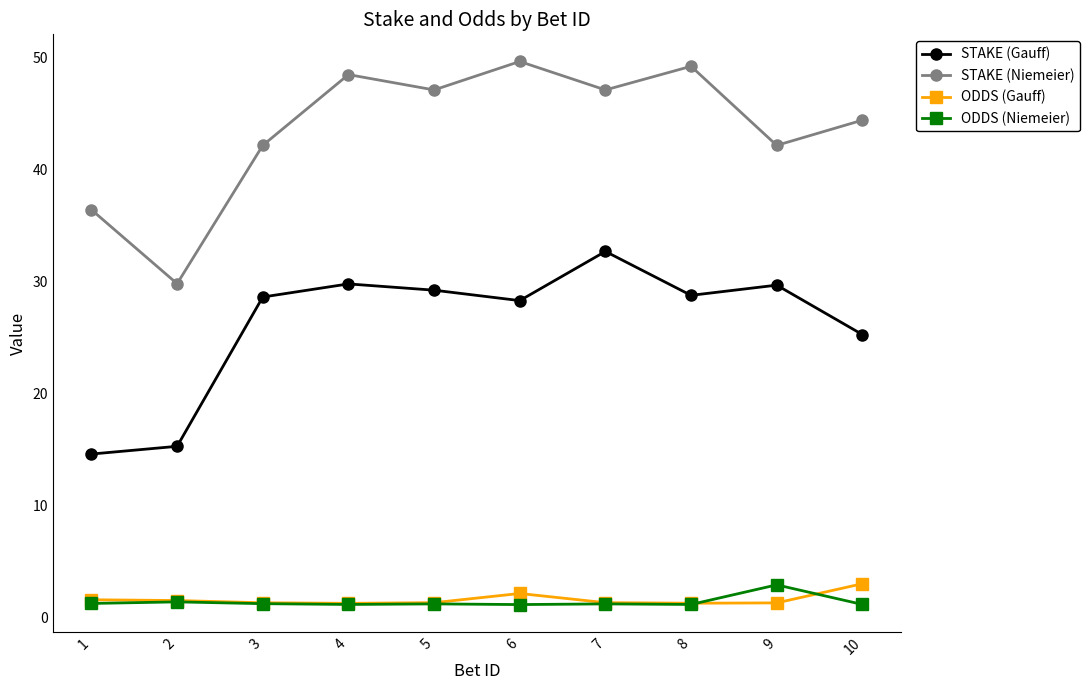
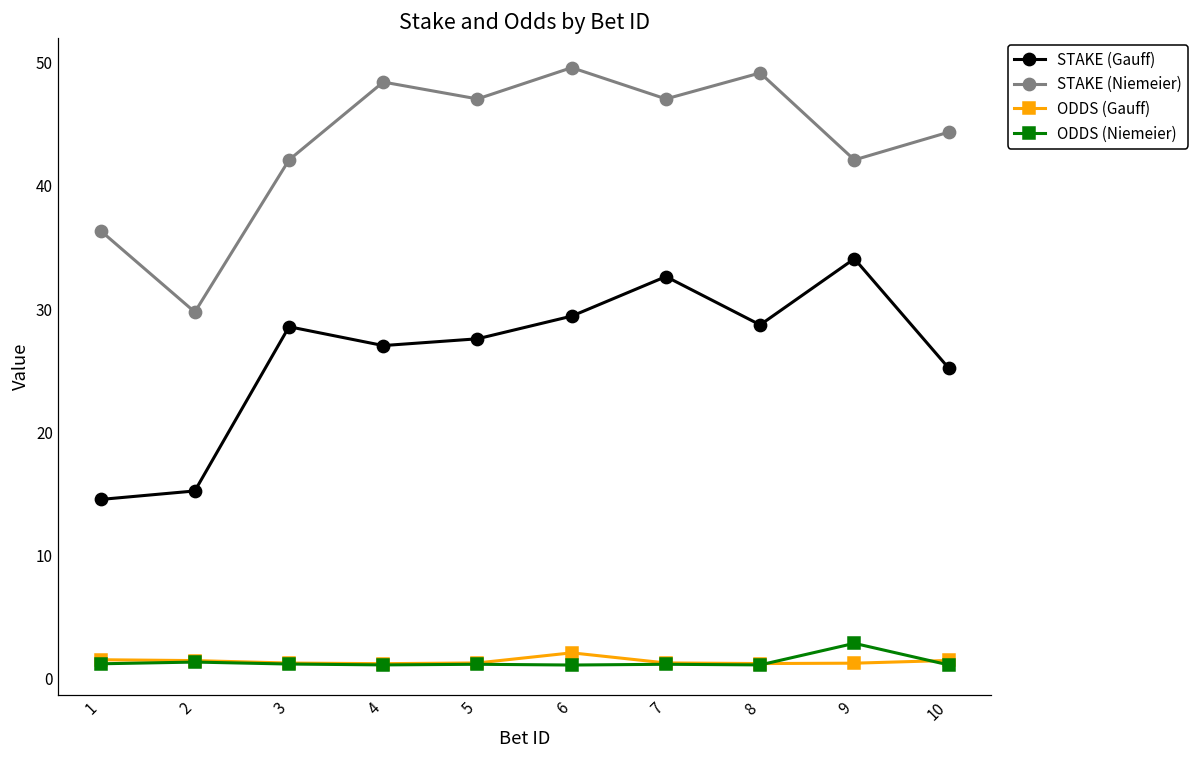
STAKE (Gauff), 4: 29.7 -> 27.0
STAKE (Gauff), 5: 29.2 -> 27.6
STAKE (Gauff), 6: 28.3 -> 29.4
STAKE (Gauff), 9: 29.6 -> 34.1
ODDS (Gauff), 10: 3.0 -> 1.5
